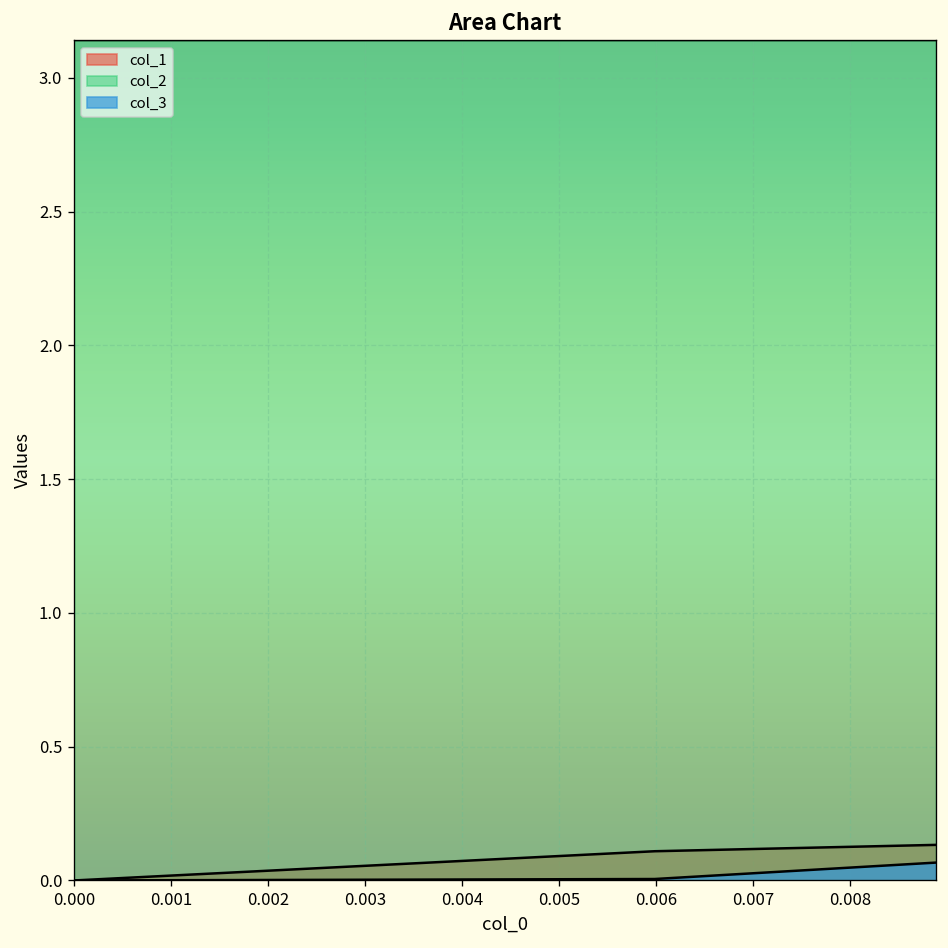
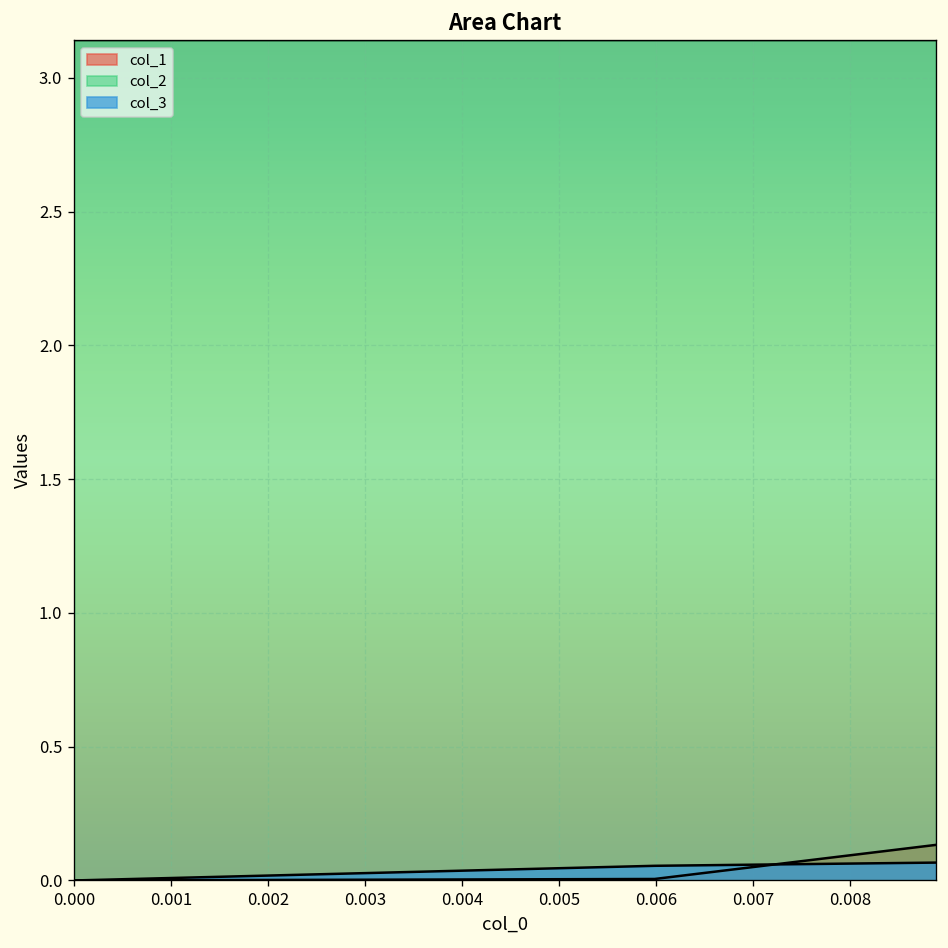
col_1, 0.006: 0.11 -> 0.01
col_3, 0.006: 0.01 -> 0.05
